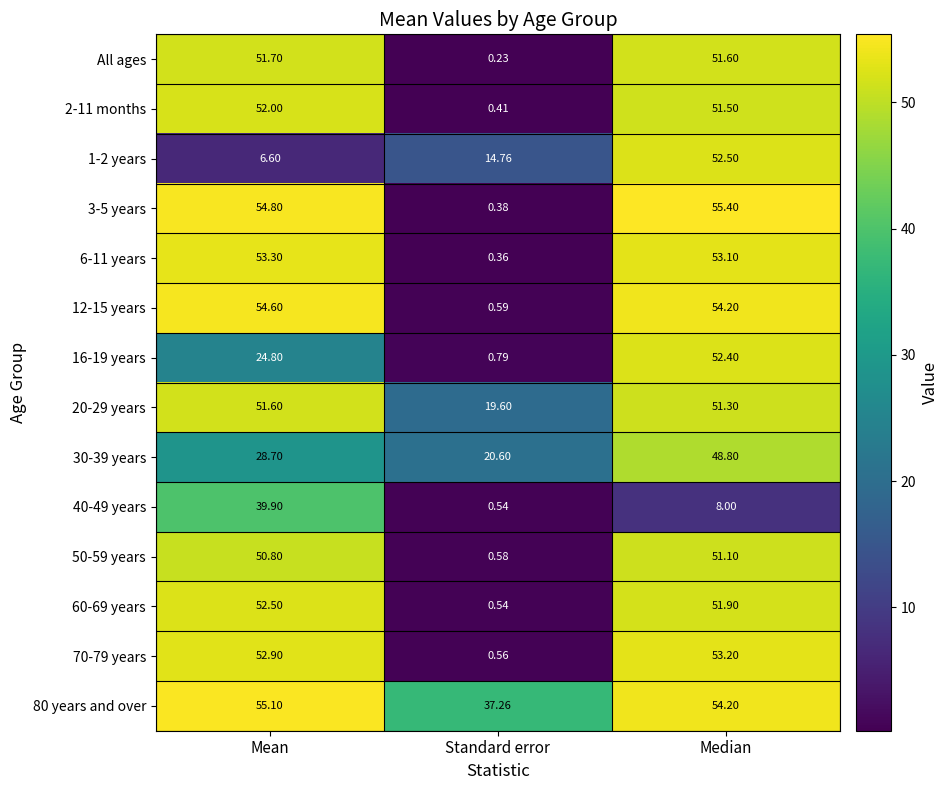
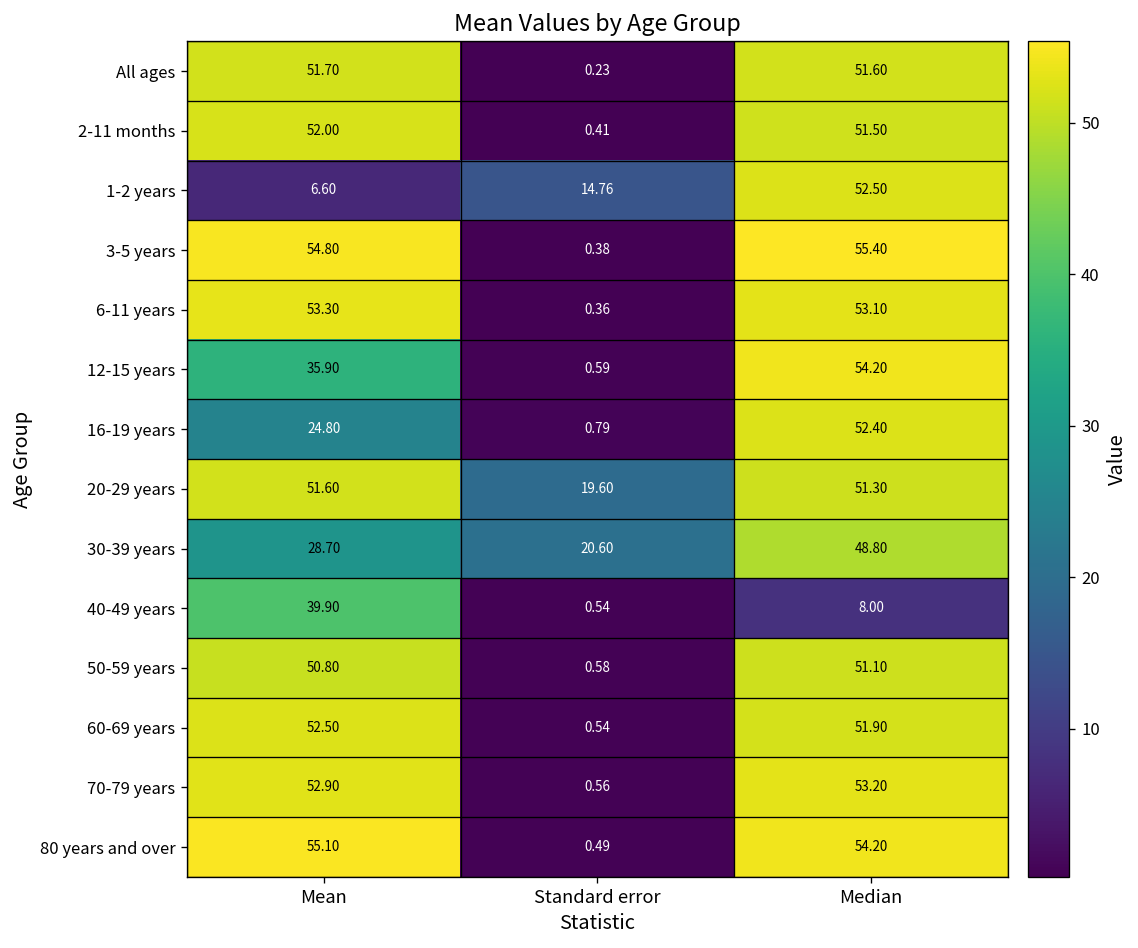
12-15 years, Mean: 54.60 -> 35.90
80 years and over, Standard error: 37.26 -> 0.49
